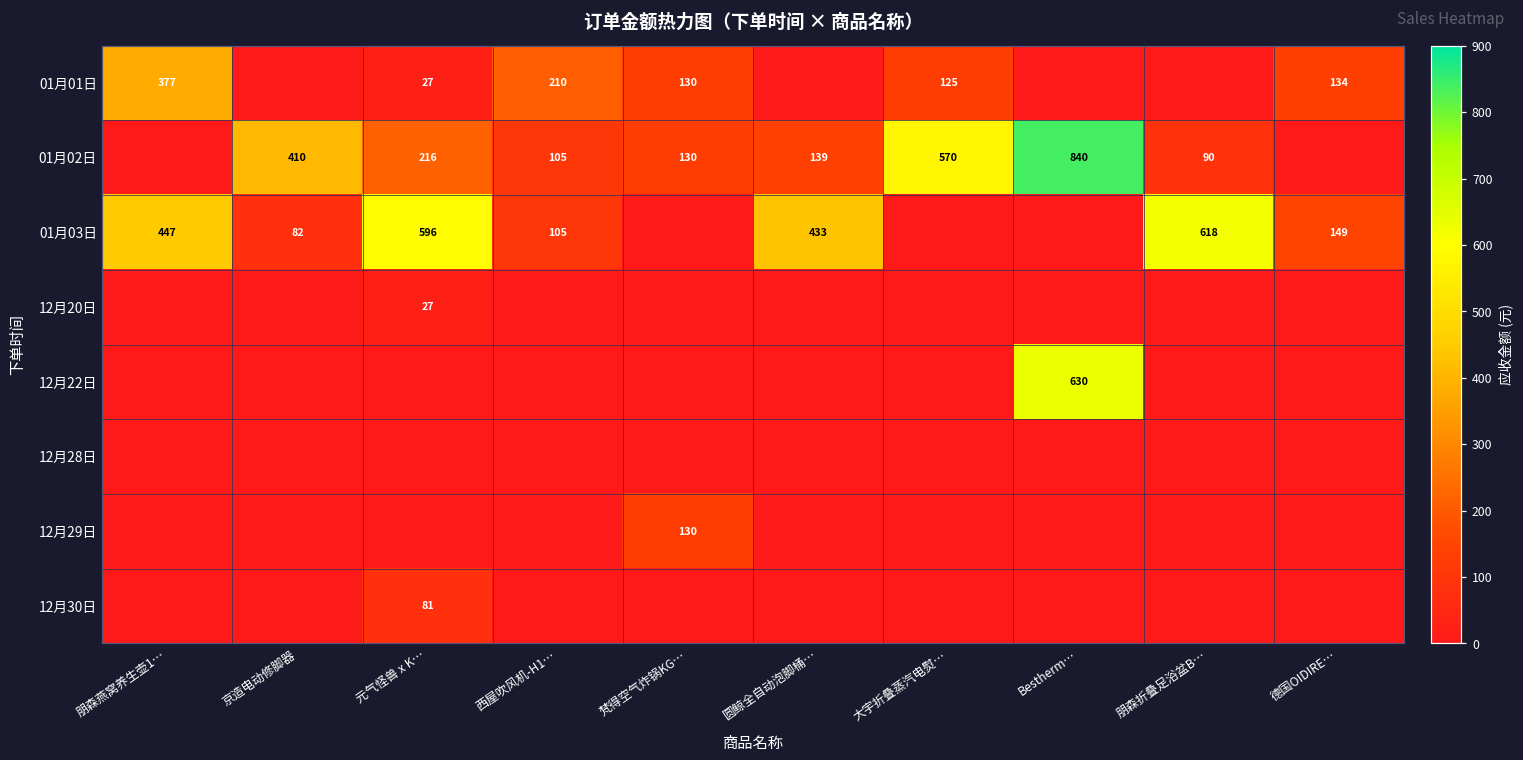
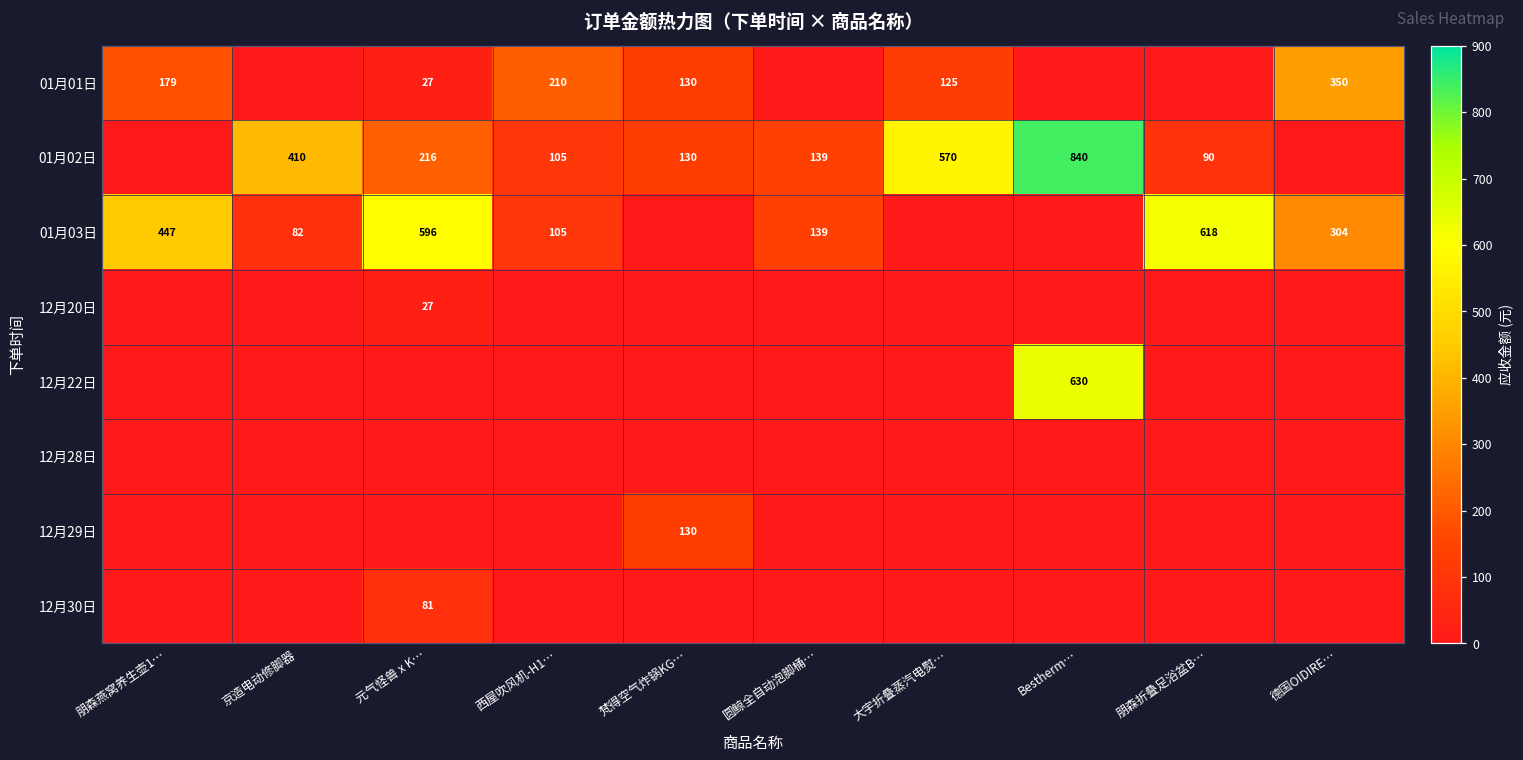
01月01日, 朋森燕窝养生壶1…: 377 -> 179
01月01日, 德国OIDIRE…: 134 -> 350
01月03日, 圆鲸全自动泡脚桶…: 433 -> 139
01月03日, 德国OIDIRE…: 149 -> 304
